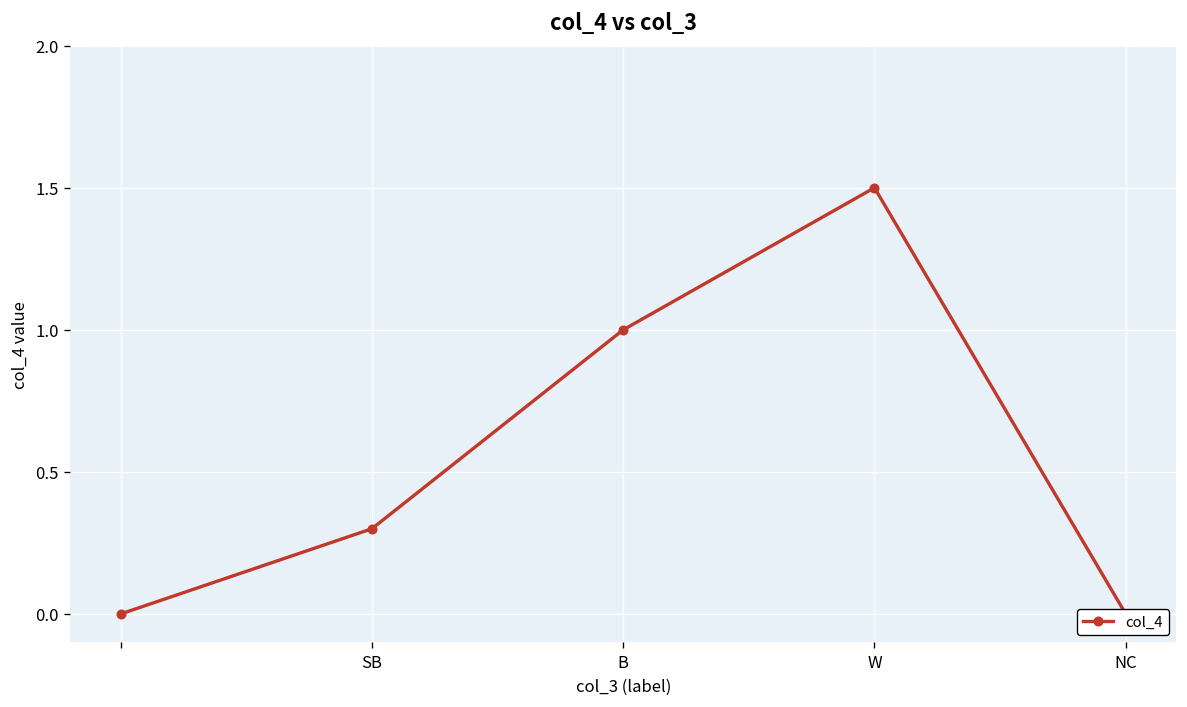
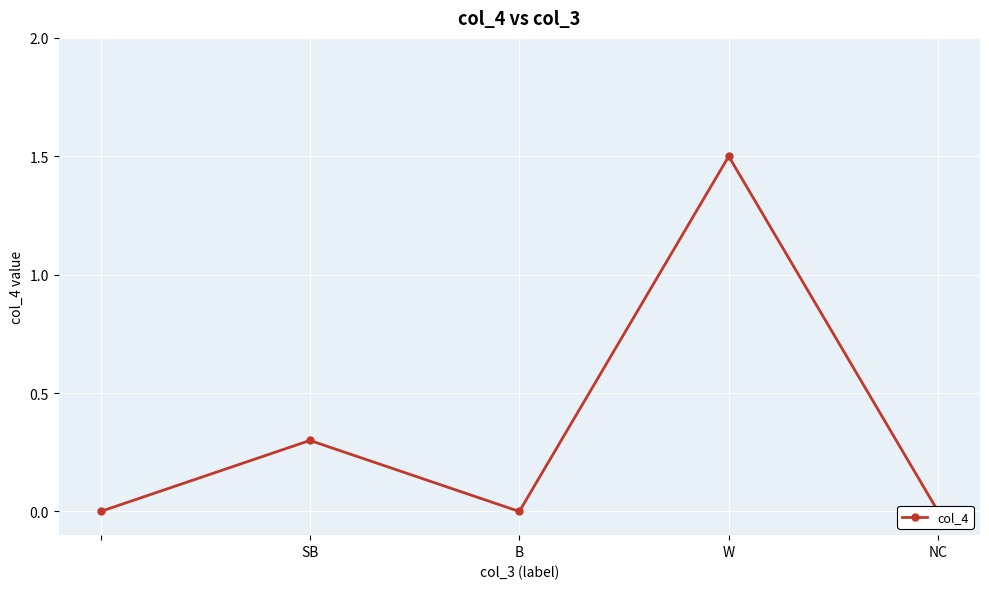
B: 1 -> 0
